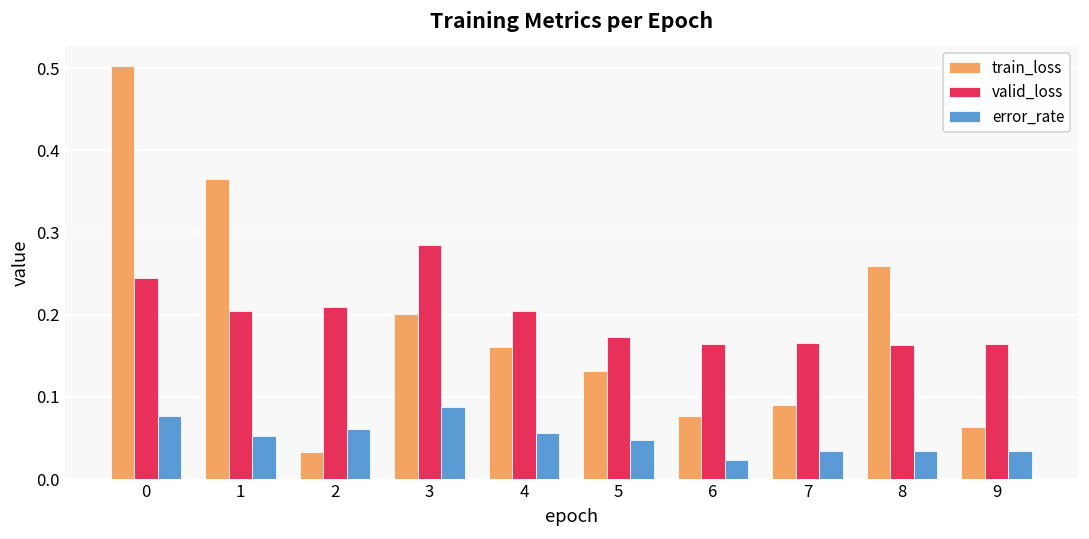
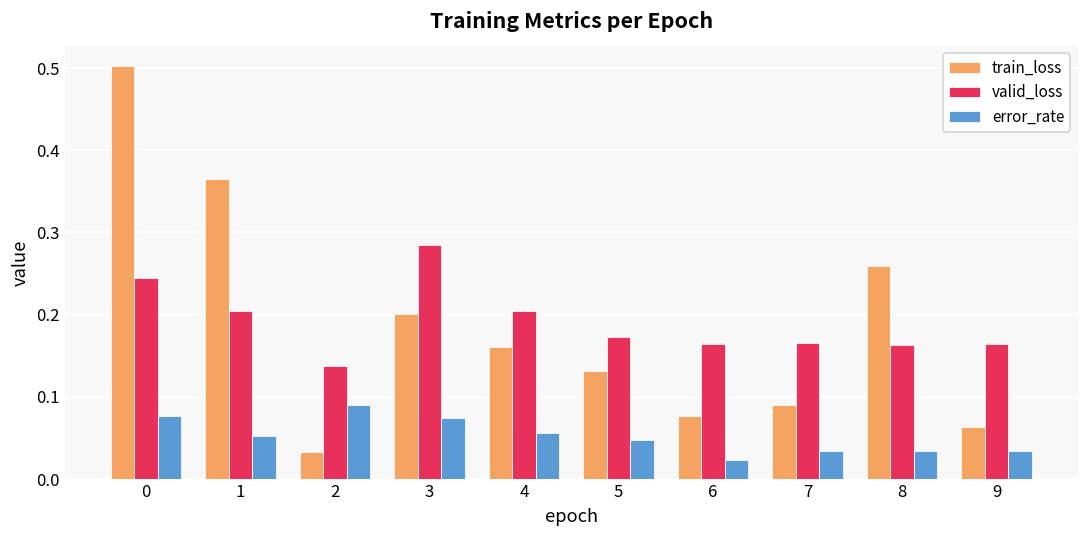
valid_loss, 2: 0.21 -> 0.14
error_rate, 2: 0.06 -> 0.09
error_rate, 3: 0.09 -> 0.07
